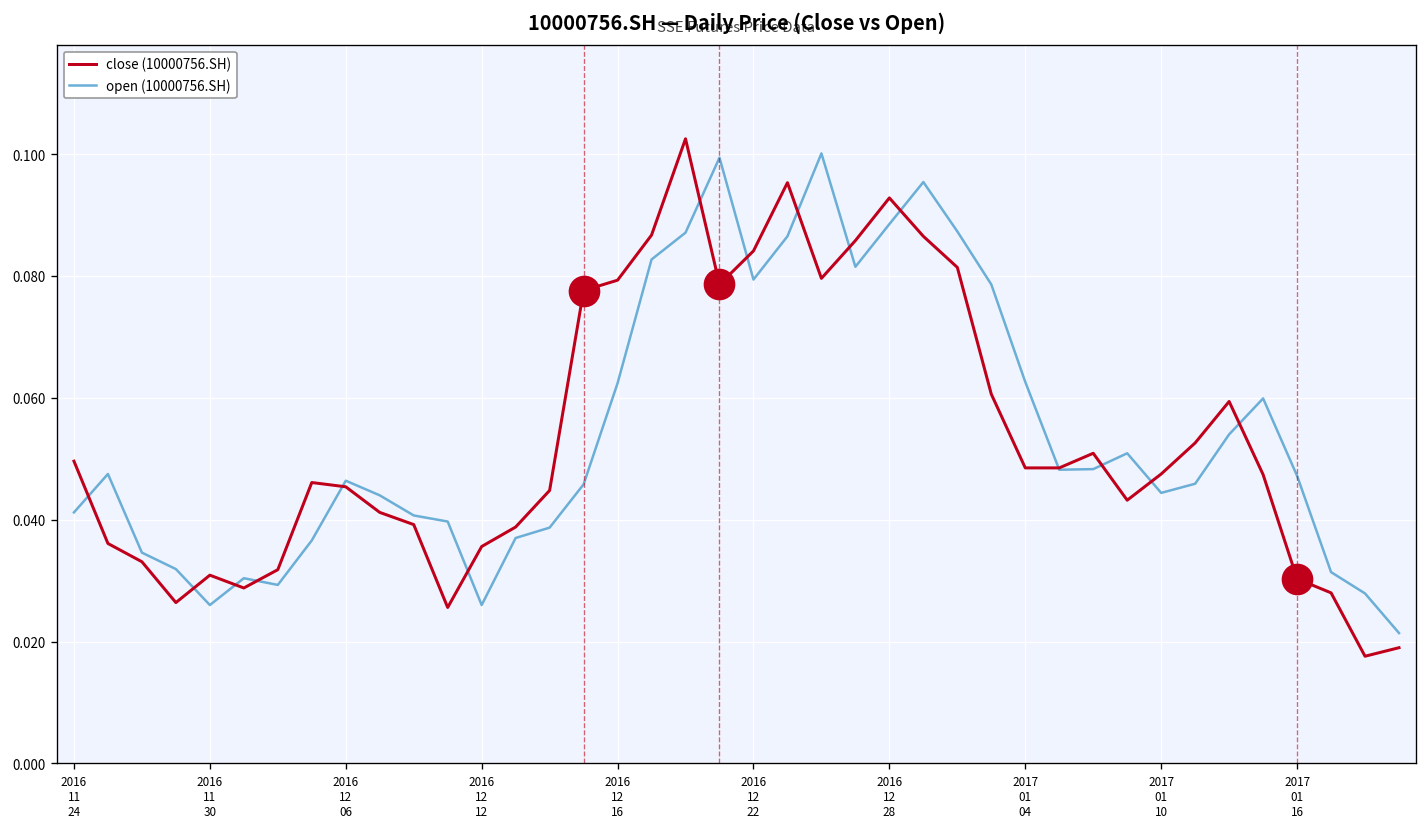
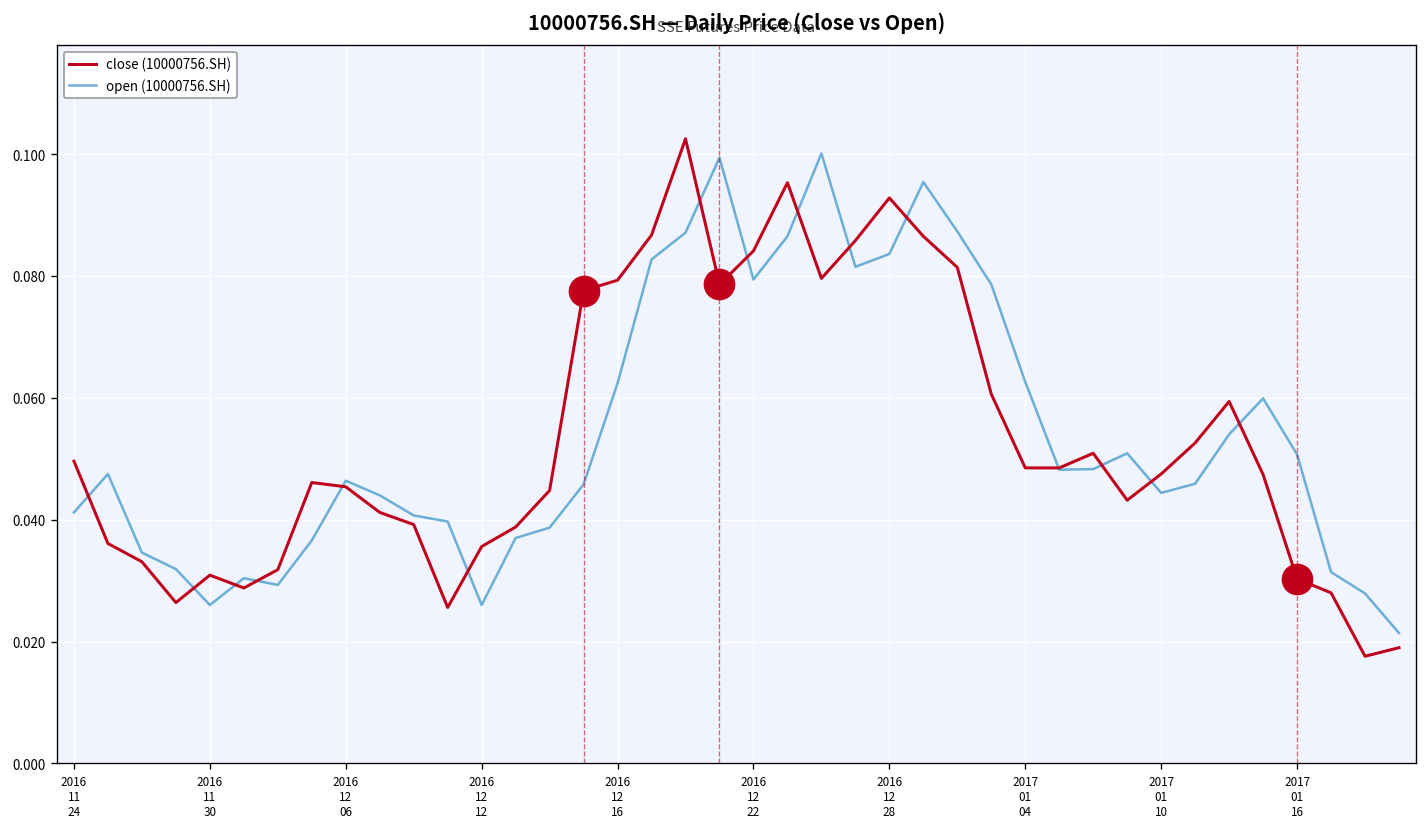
open (10000756.SH), 2016 12 28: 0.089 -> 0.084
open (10000756.SH), 2017 01 16: 0.047 -> 0.051
